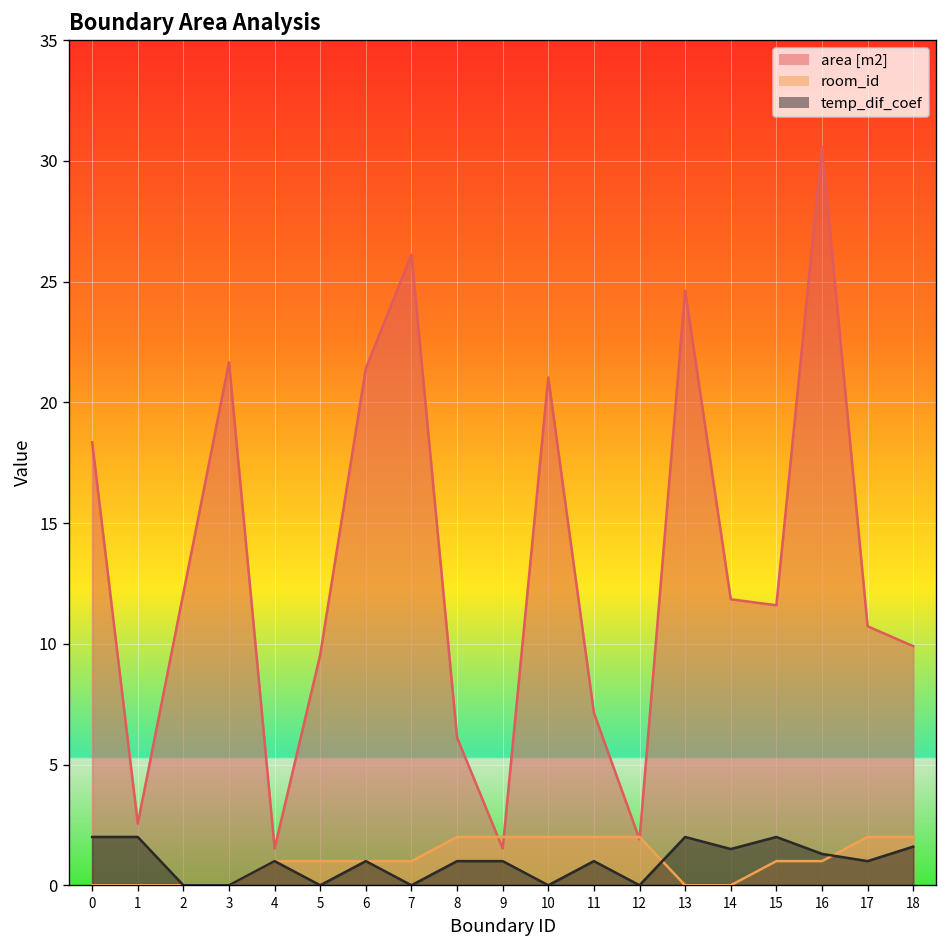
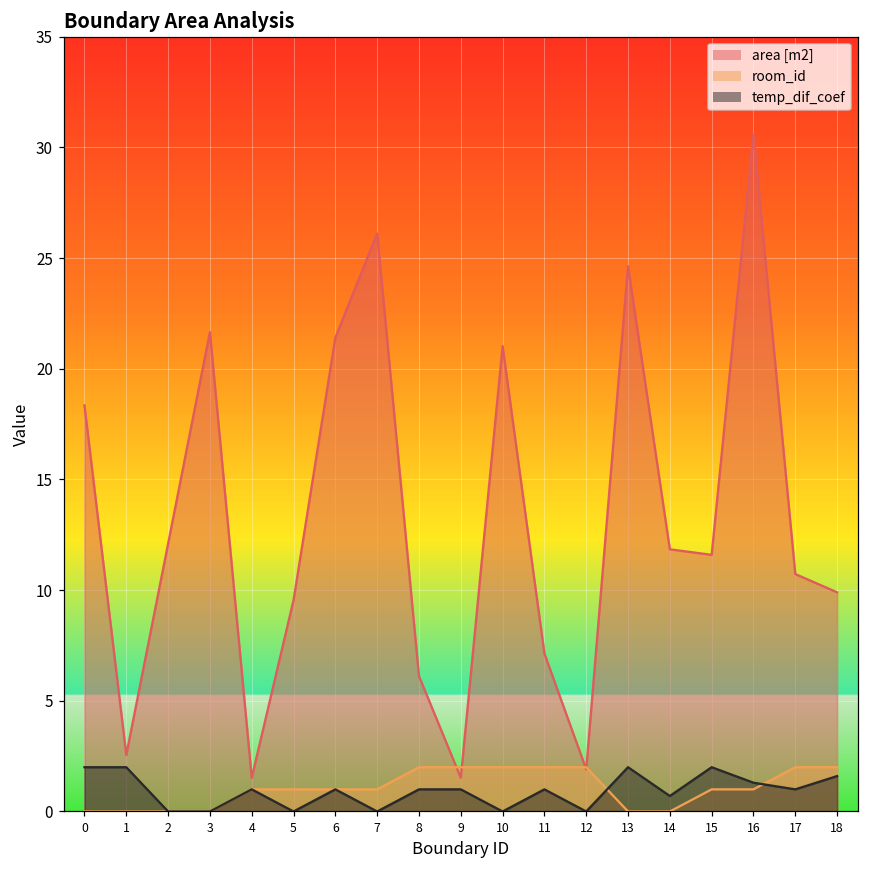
temp_dif_coef, 14: 1.5 -> 0.7
